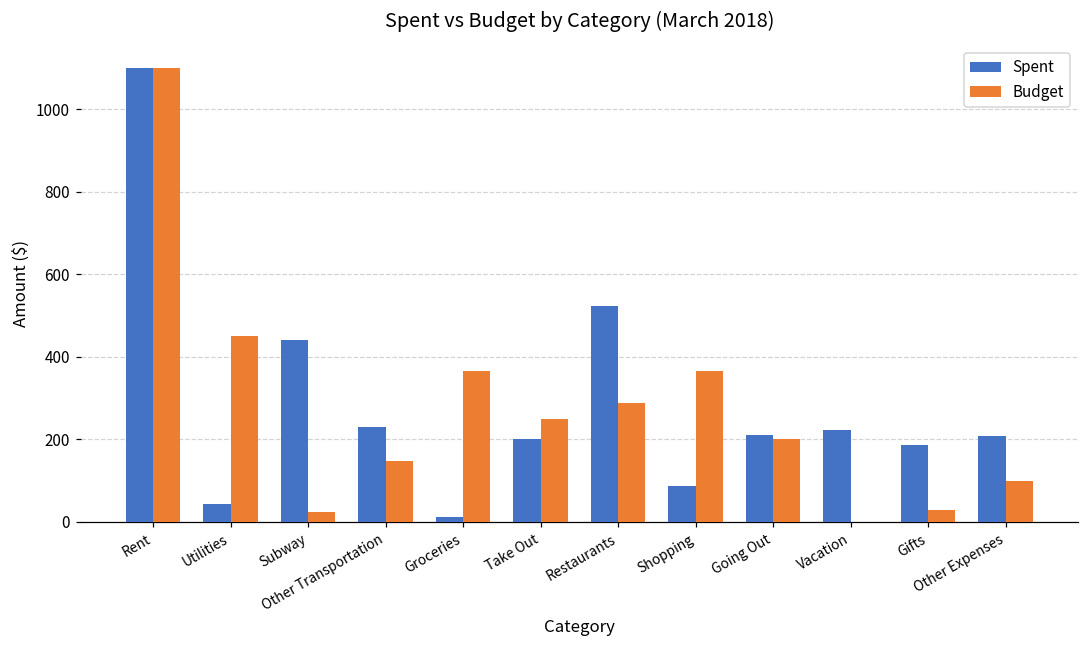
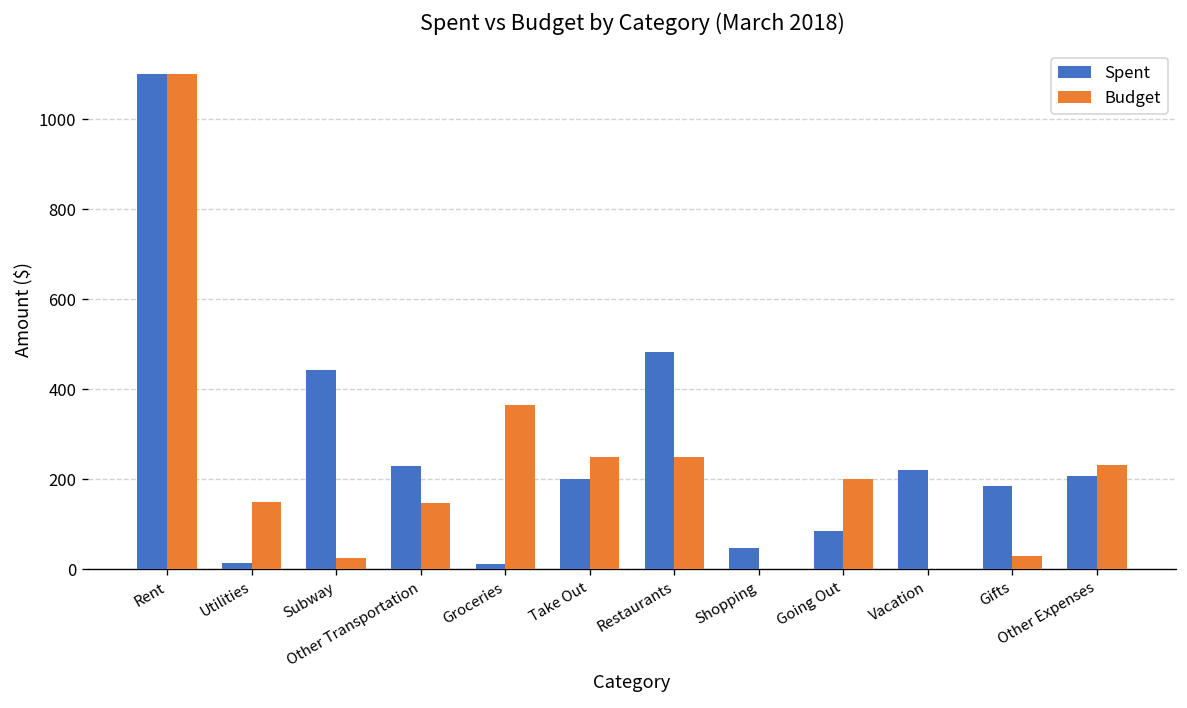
Spent, Utilities: 40 -> 10
Budget, Utilities: 450 -> 150
Spent, Restaurants: 520 -> 480
Budget, Restaurants: 290 -> 250
Spent, Shopping: 90 -> 50
Budget, Shopping: 370 -> 0
Spent, Going Out: 210 -> 80
Budget, Other Expenses: 100 -> 230
